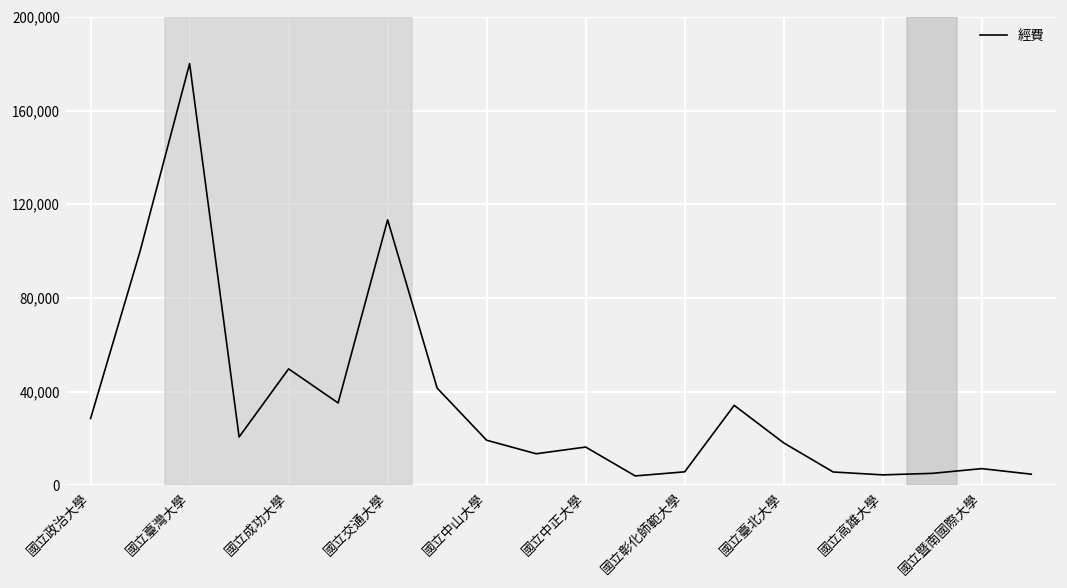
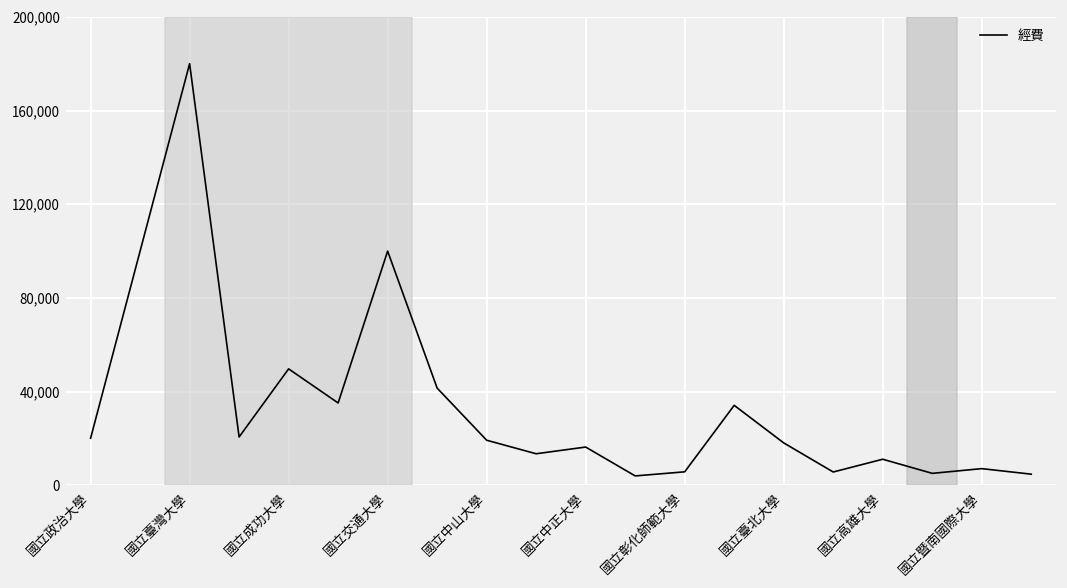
國立政治大學: 29,000 -> 20,000
國立交通大學: 113,000 -> 100,000
國立高雄大學: 5,000 -> 11,000
